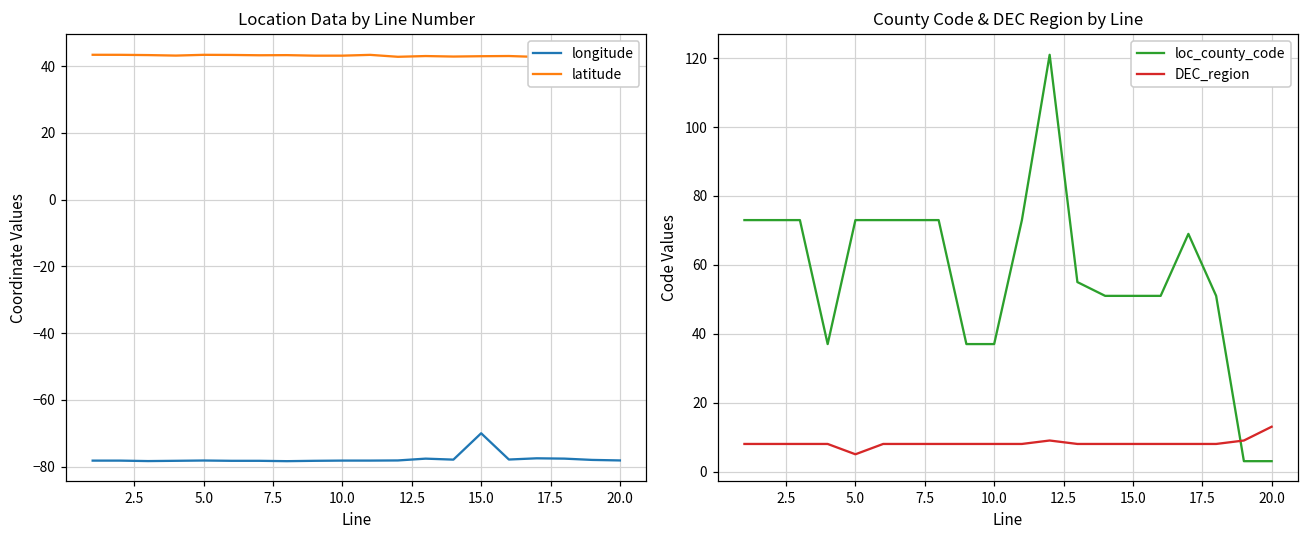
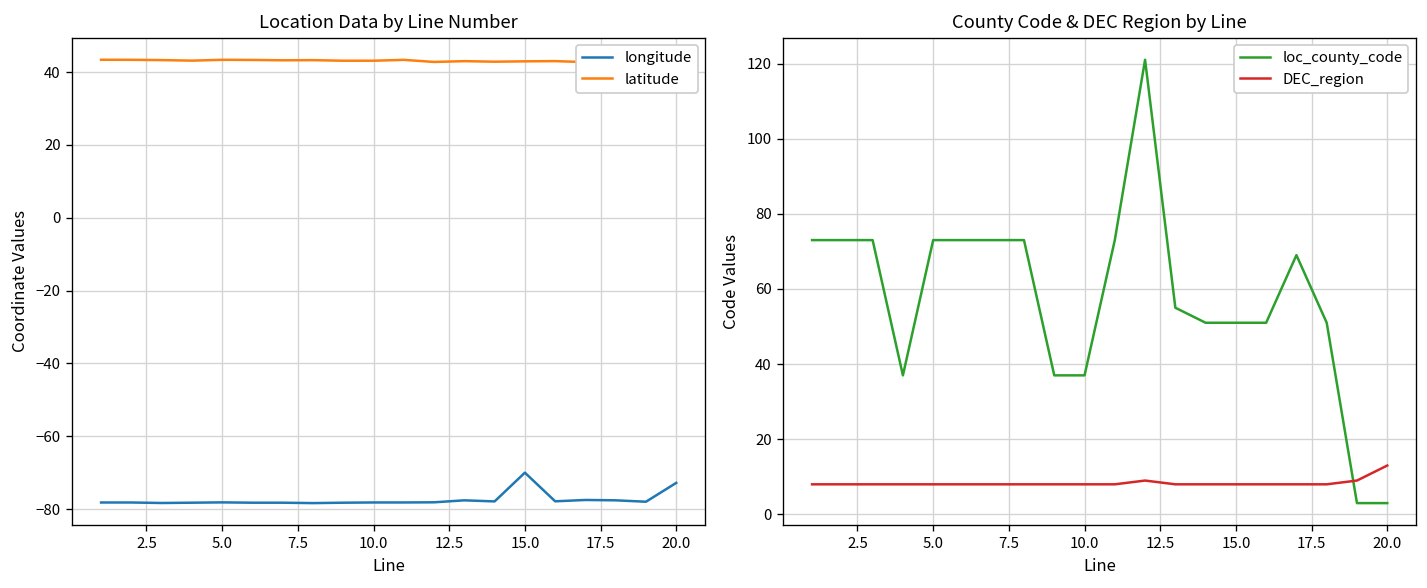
Location Data by Line Number, longitude, 20.0: -78 -> -73
County Code & DEC Region by Line, DEC_region, 5.0: 5 -> 8
